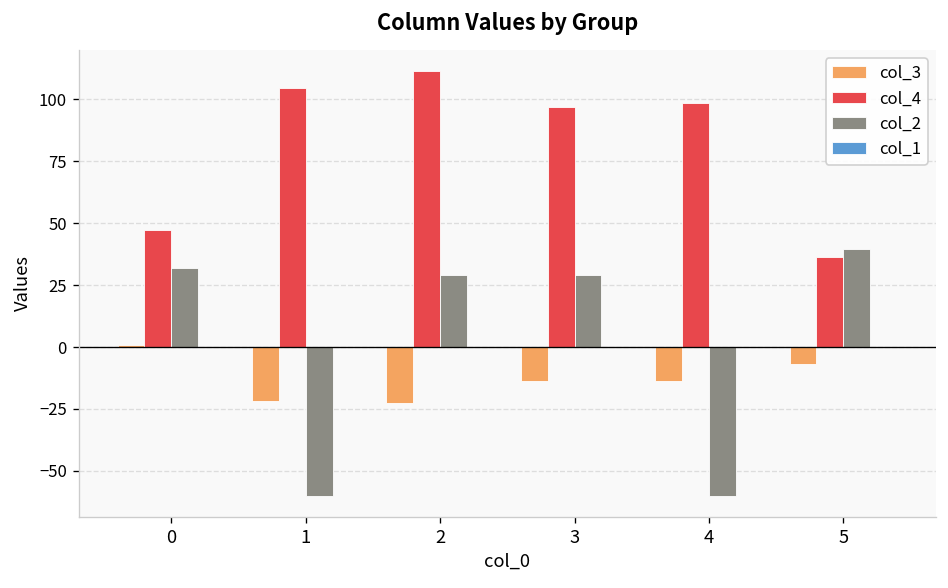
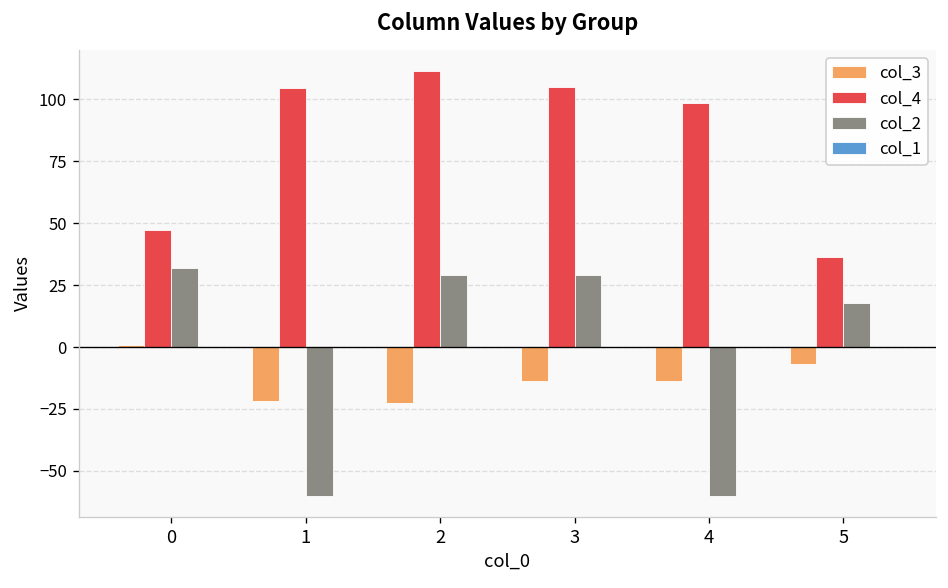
col_4, 3: 97 -> 105
col_2, 5: 40 -> 18
